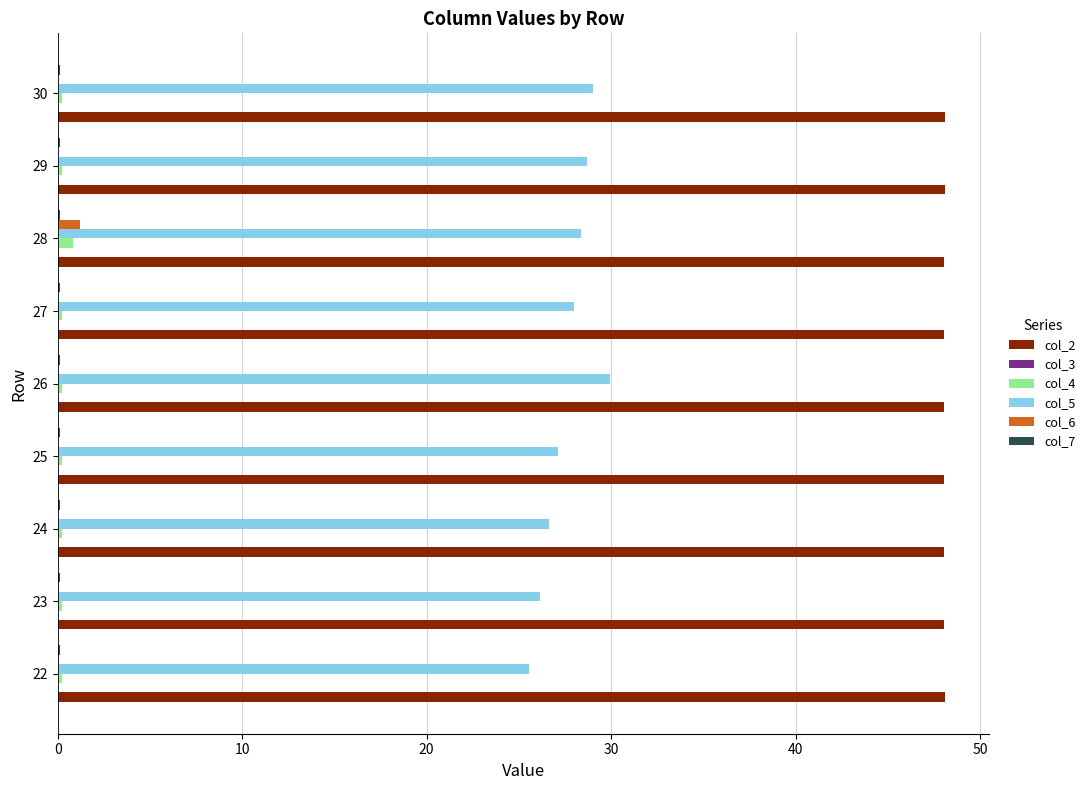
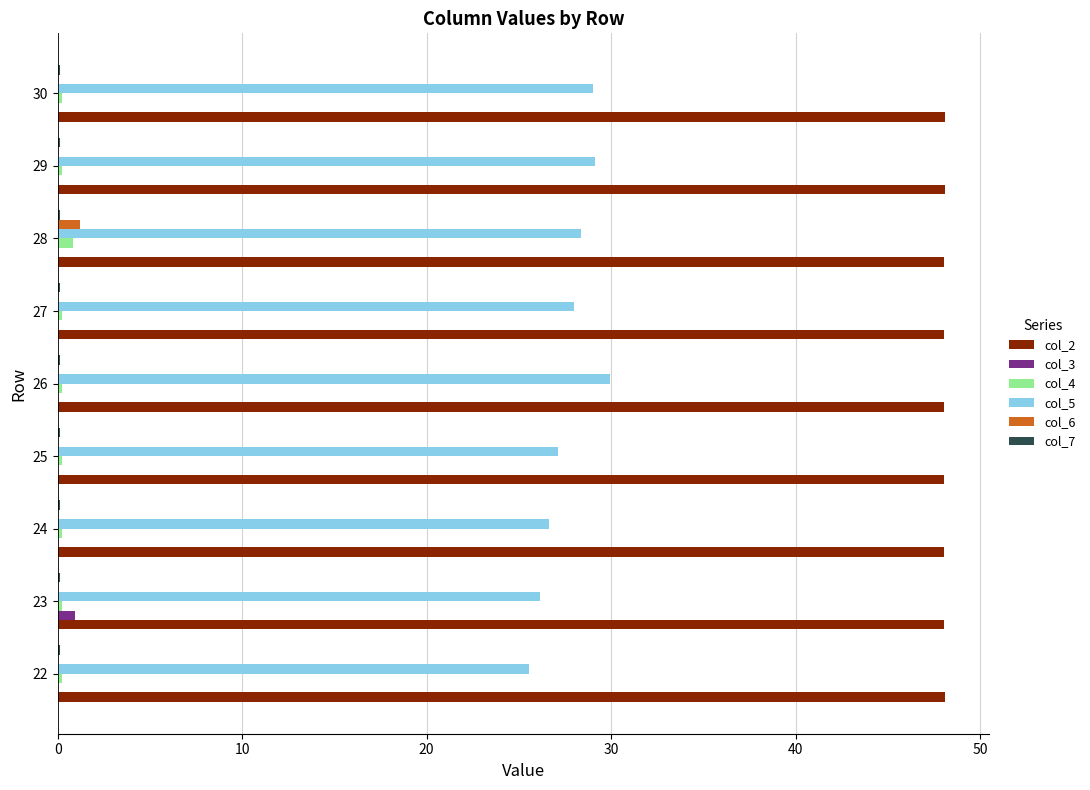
col_5, 29: 28.7 -> 29.2
col_3, 23: 0.0 -> 0.9
